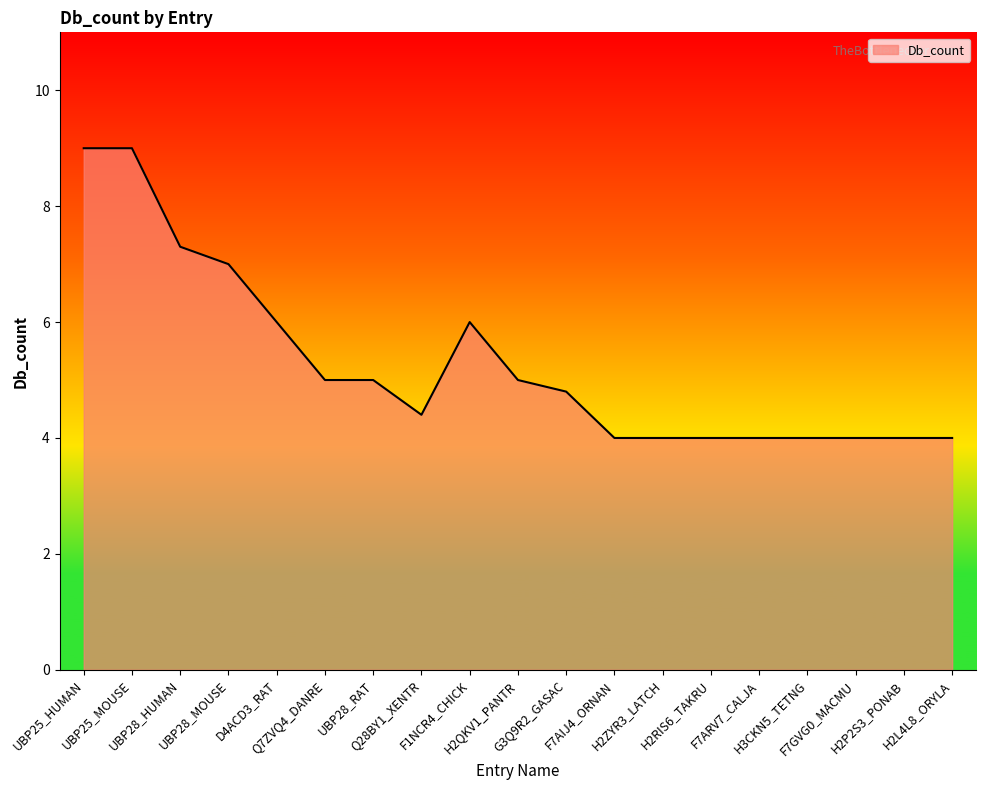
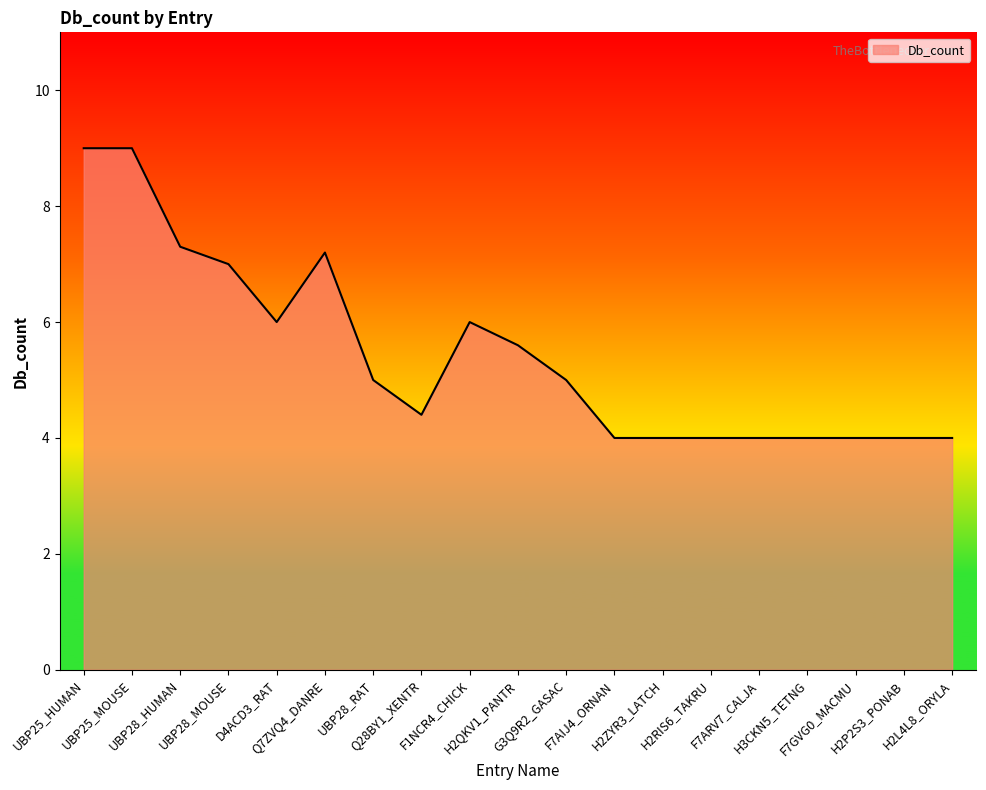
Q7ZVQ4_DANRE: 5.0 -> 7.2
H2QKV1_PANTR: 5.0 -> 5.6
G3Q9R2_GASAC: 4.8 -> 5.0
